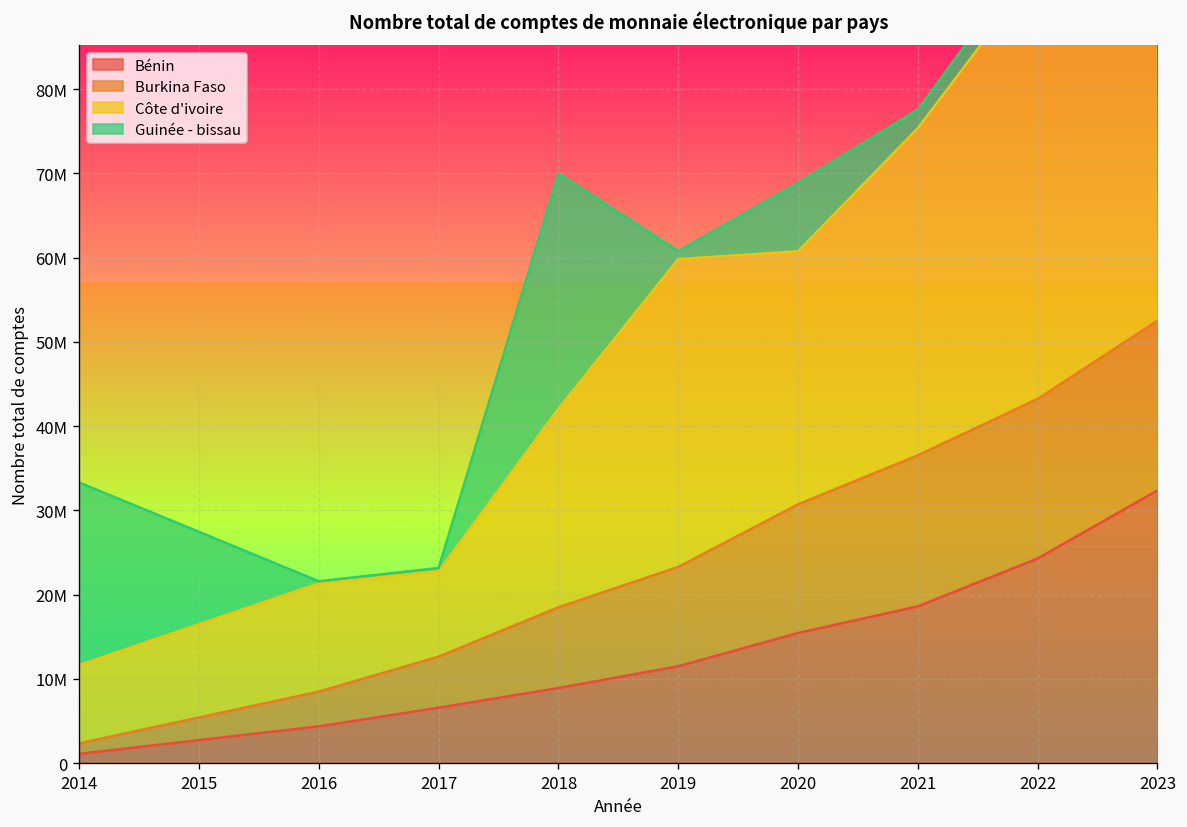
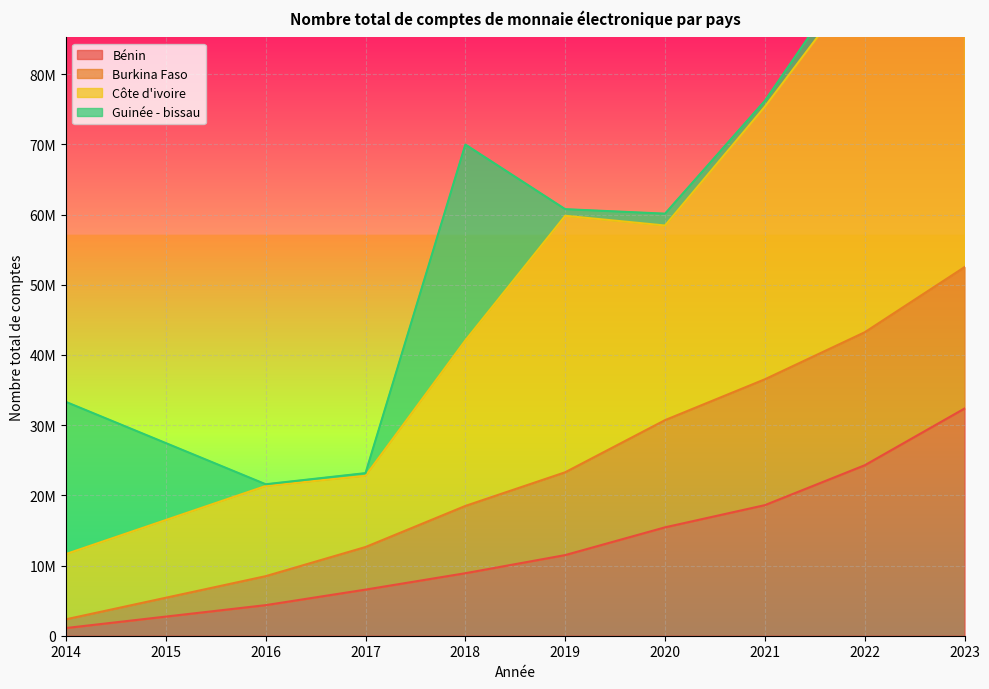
Côte d'ivoire, 2020: 30000000 -> 28000000
Guinée - bissau, 2020: 8000000 -> 2000000
Guinée - bissau, 2021: 2000000 -> 1000000
